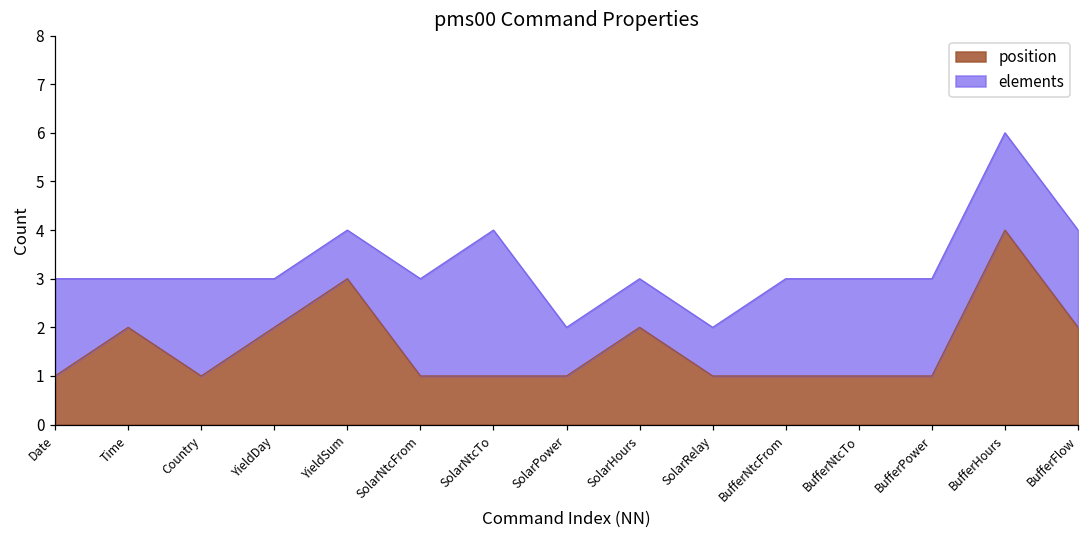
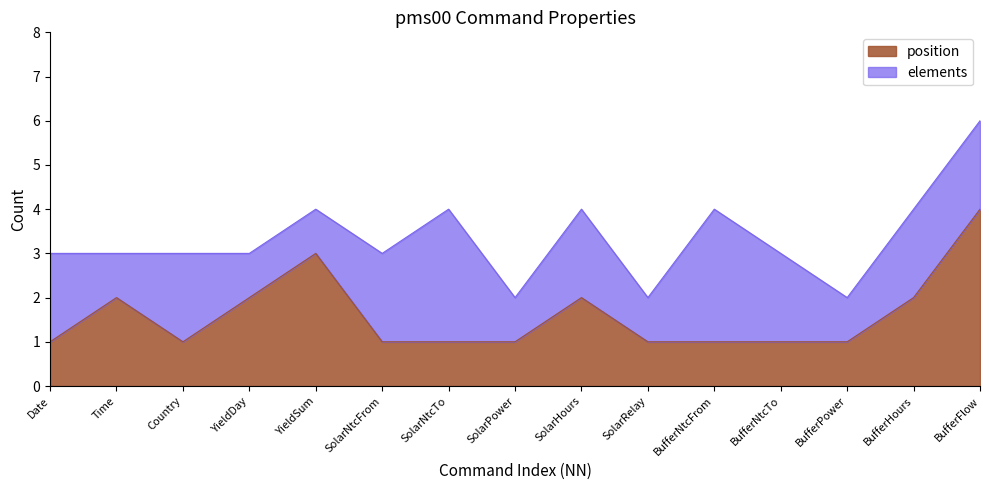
elements, SolarHours: 1 -> 2
elements, BufferNtcFrom: 2 -> 3
elements, BufferPower: 2 -> 1
position, BufferHours: 4 -> 2
position, BufferFlow: 2 -> 4
